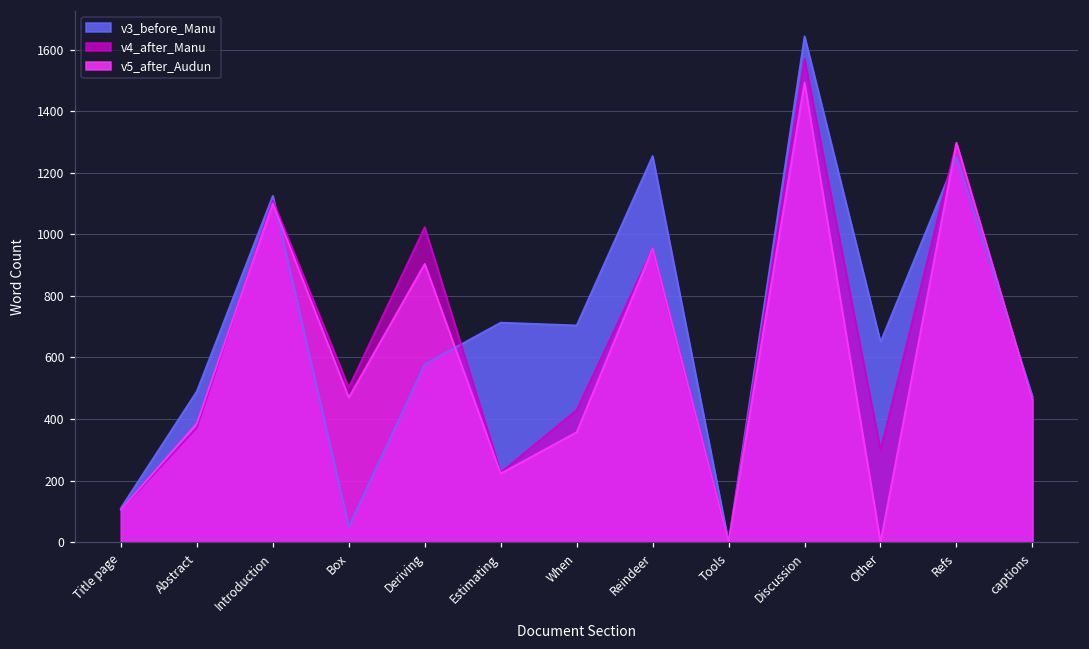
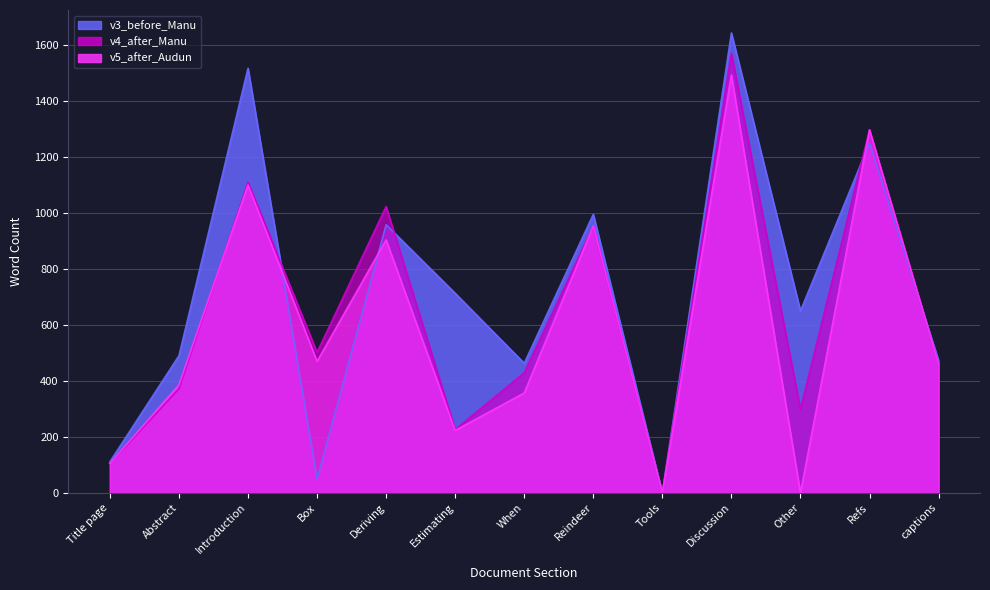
v3_before_Manu, Introduction: 1130 -> 1520
v3_before_Manu, Deriving: 580 -> 960
v3_before_Manu, When: 700 -> 460
v3_before_Manu, Reindeer: 1250 -> 1000
